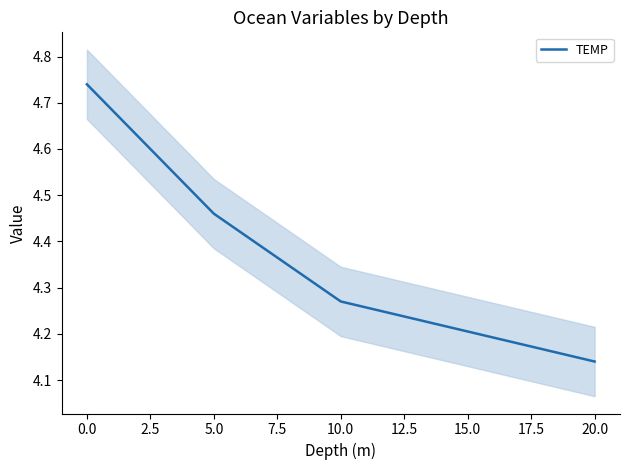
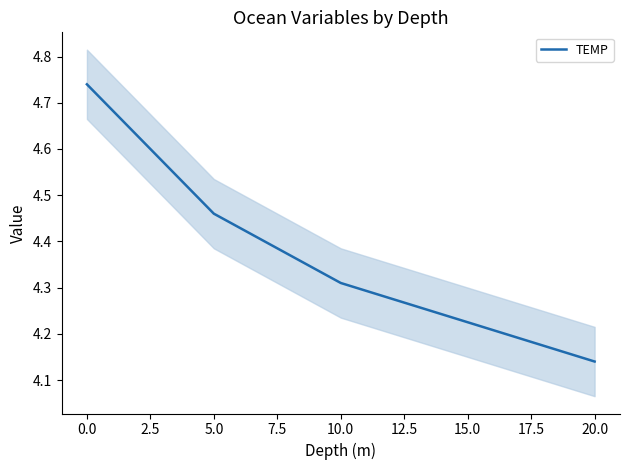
TEMP, 10.0: 4.27 -> 4.31
